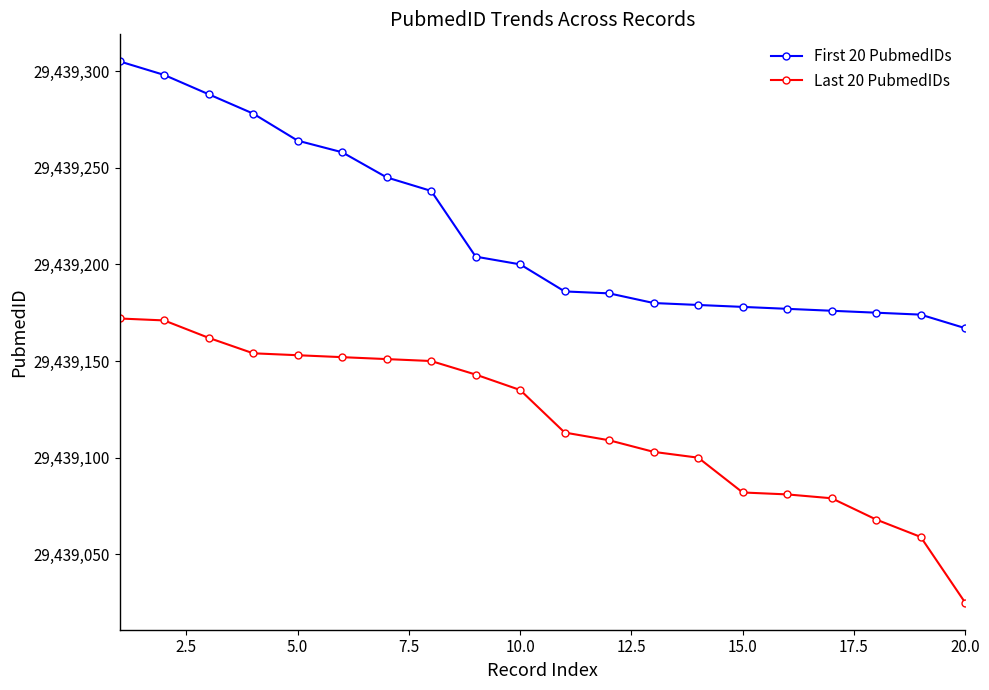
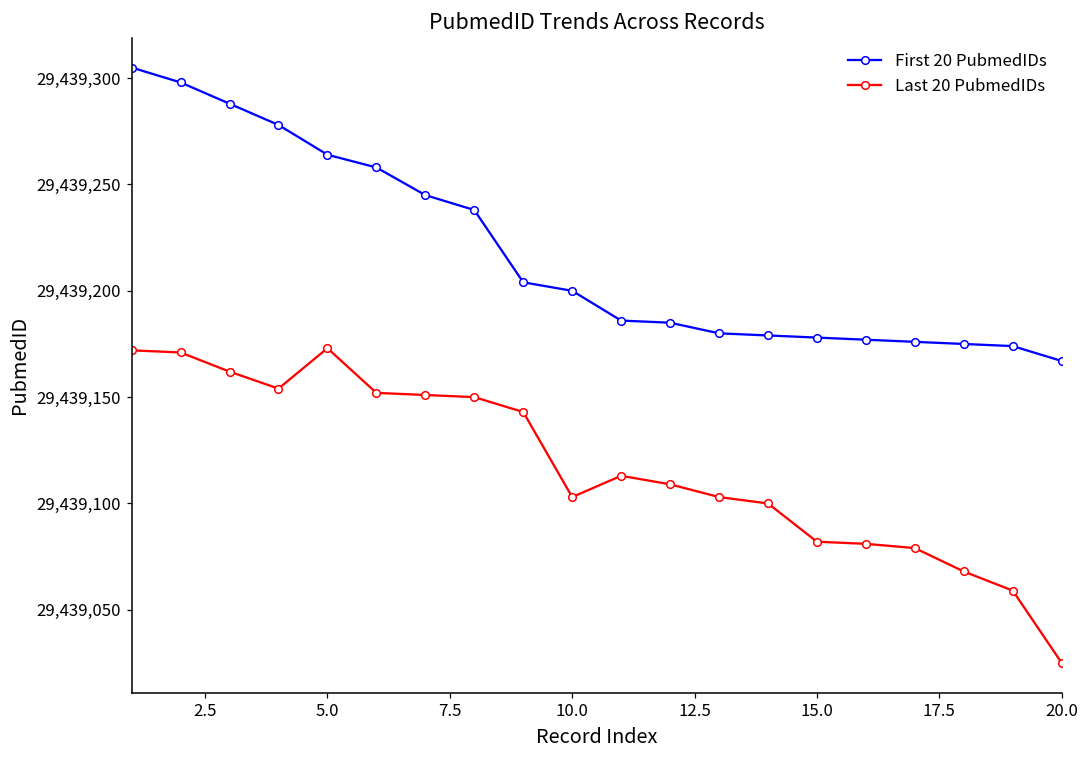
Last 20 PubmedIDs, 5.0: 29,439,153 -> 29,439,173
Last 20 PubmedIDs, 10.0: 29,439,135 -> 29,439,103
